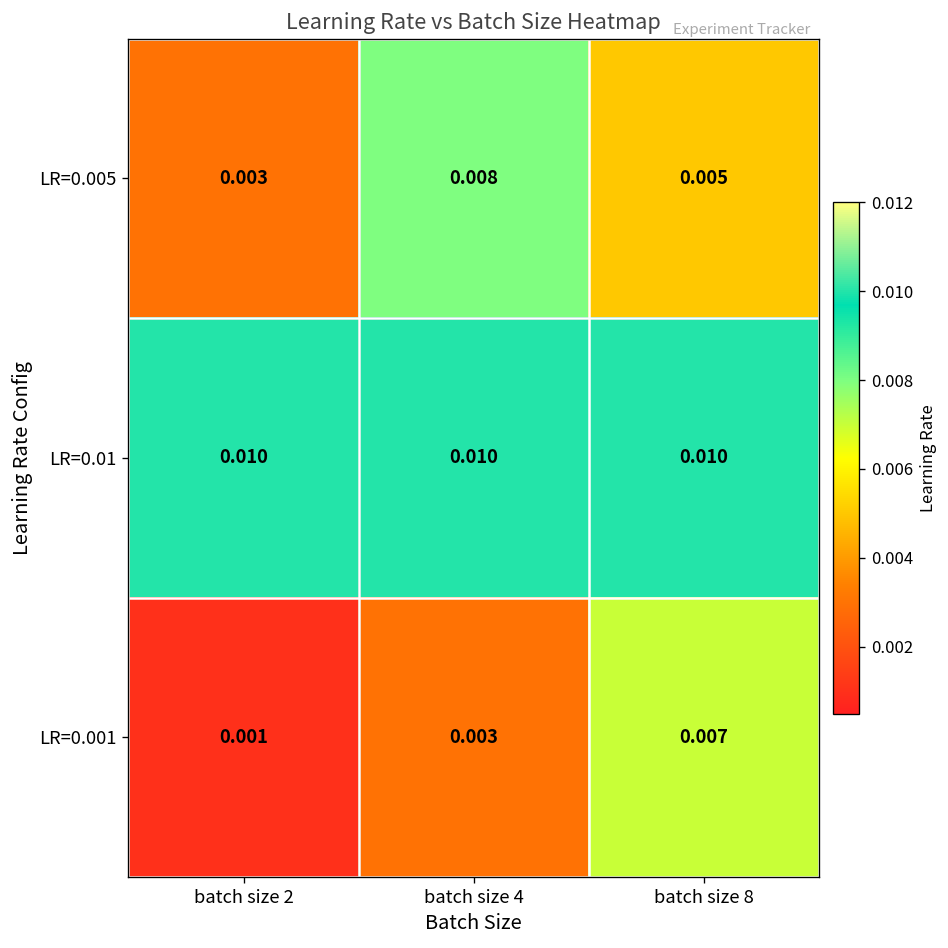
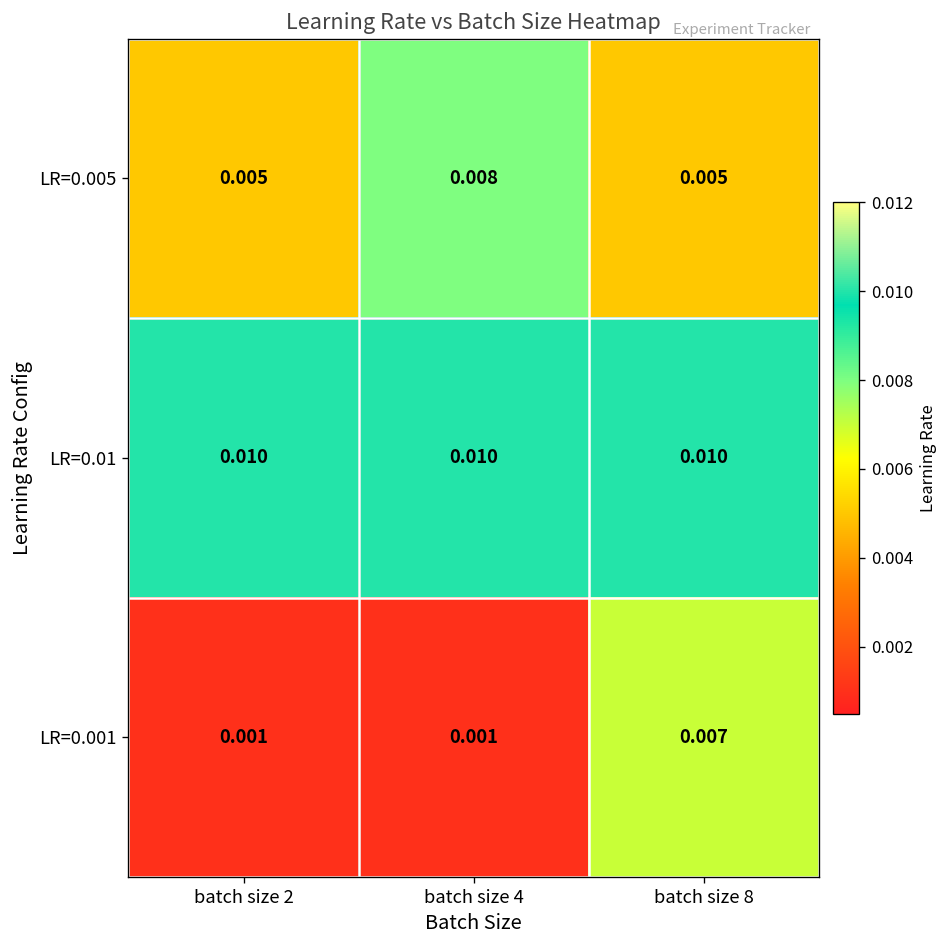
LR=0.005, batch size 2: 0.003 -> 0.005
LR=0.001, batch size 4: 0.003 -> 0.001
